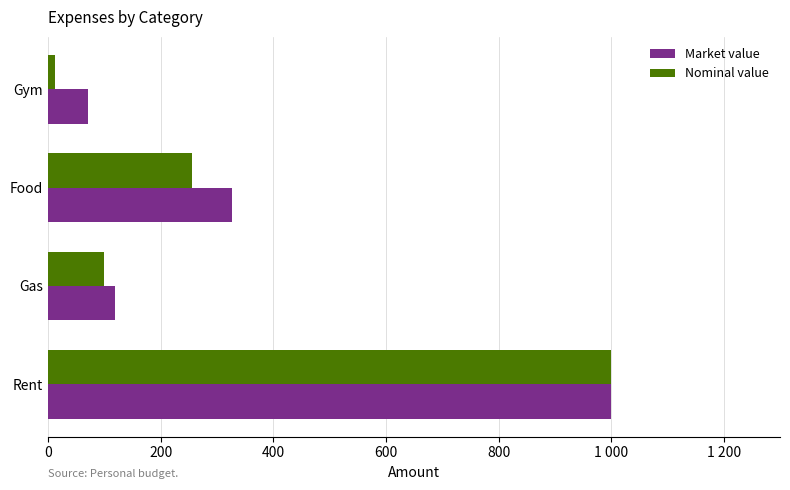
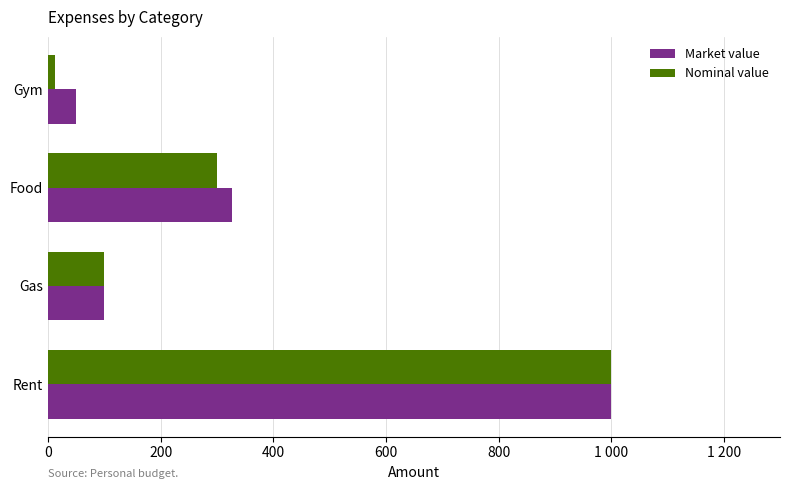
Market value, Gym: 70 -> 50
Nominal value, Food: 260 -> 300
Market value, Gas: 120 -> 100
